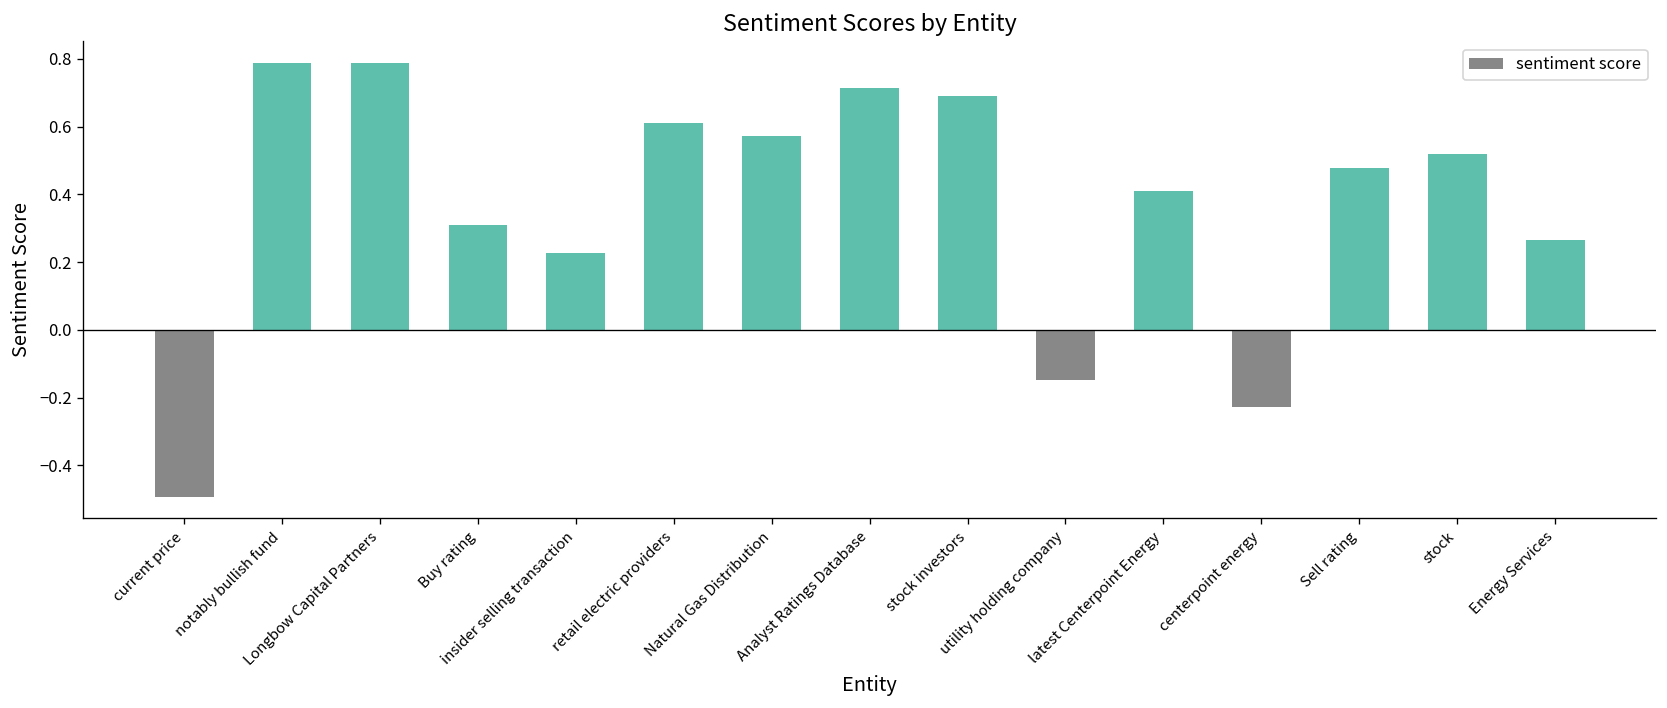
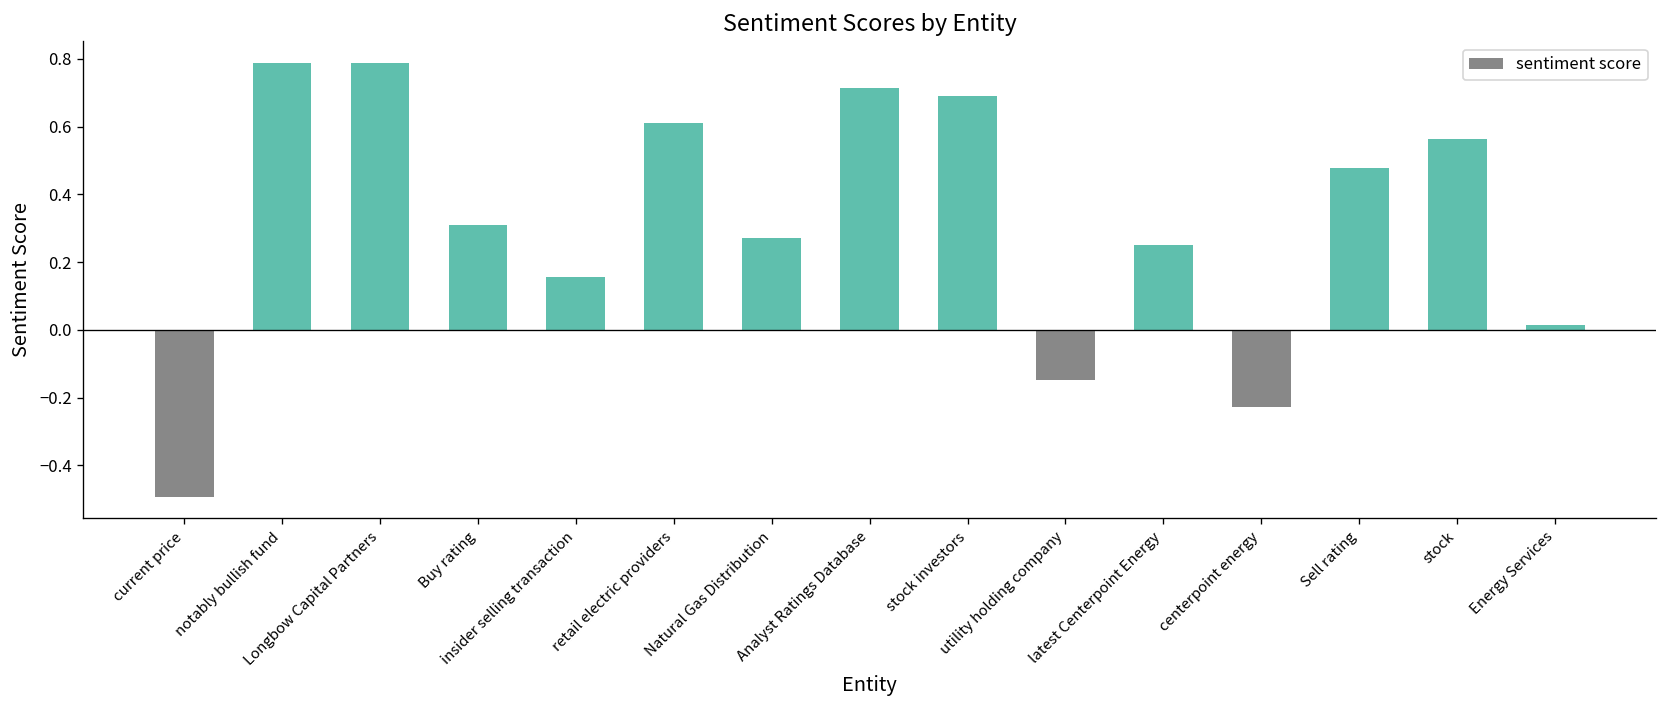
insider selling transaction: 0.23 -> 0.16
Natural Gas Distribution: 0.57 -> 0.27
latest Centerpoint Energy: 0.41 -> 0.25
stock: 0.52 -> 0.56
Energy Services: 0.26 -> 0.01
